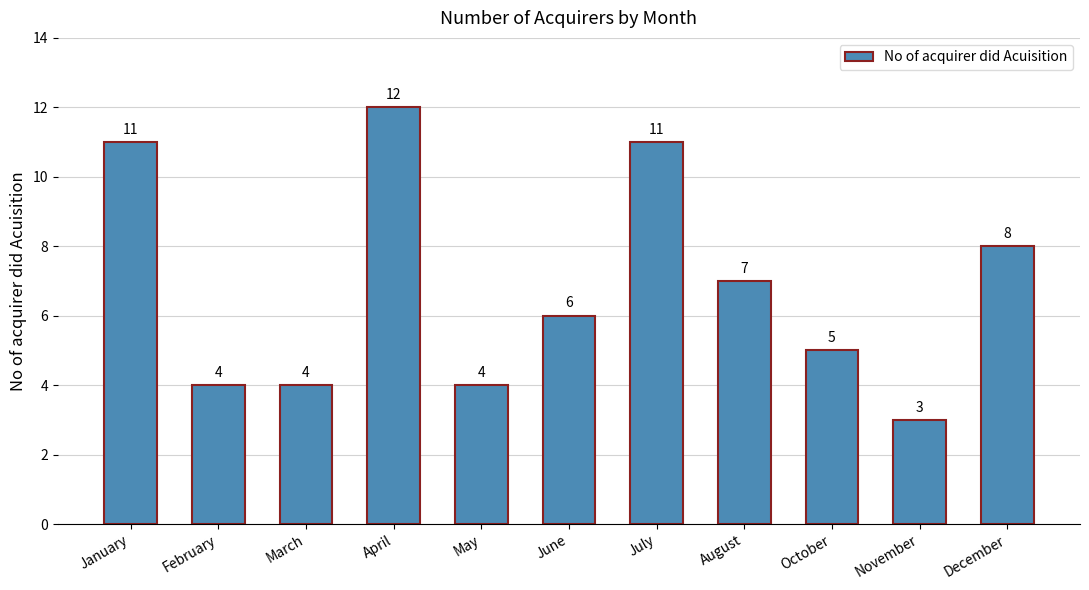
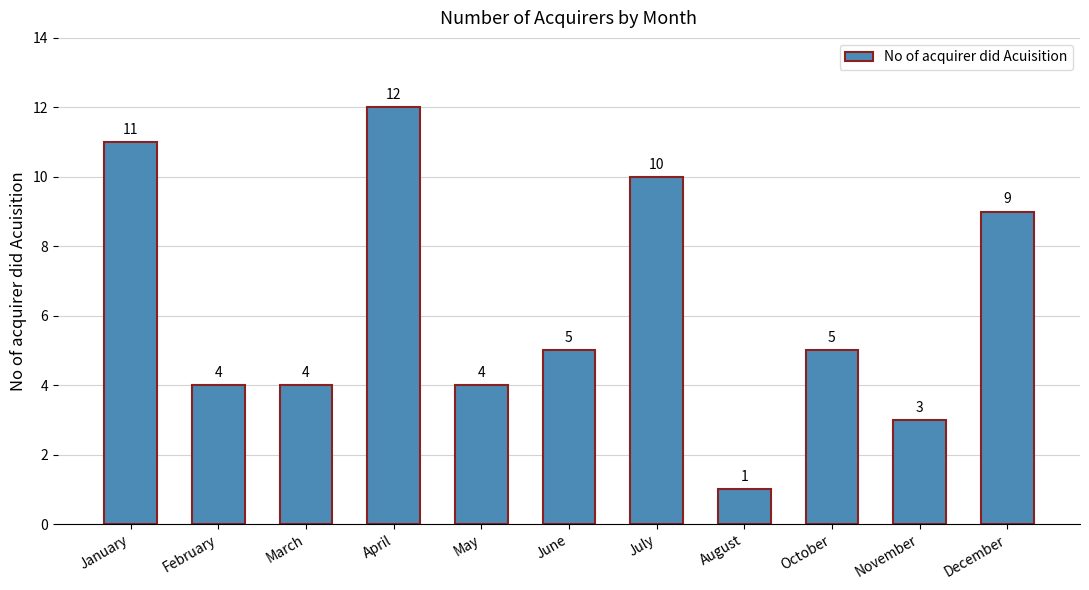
June: 6 -> 5
July: 11 -> 10
August: 7 -> 1
December: 8 -> 9
